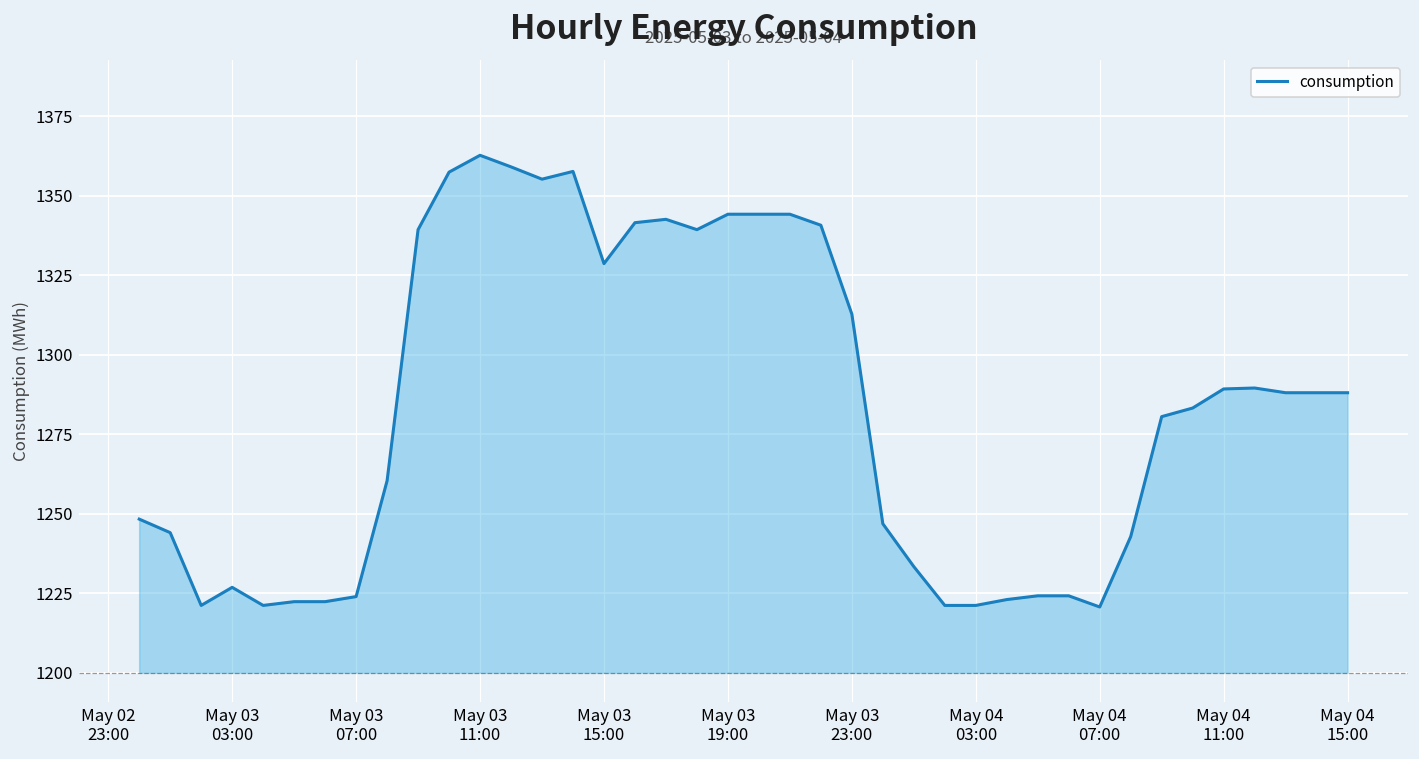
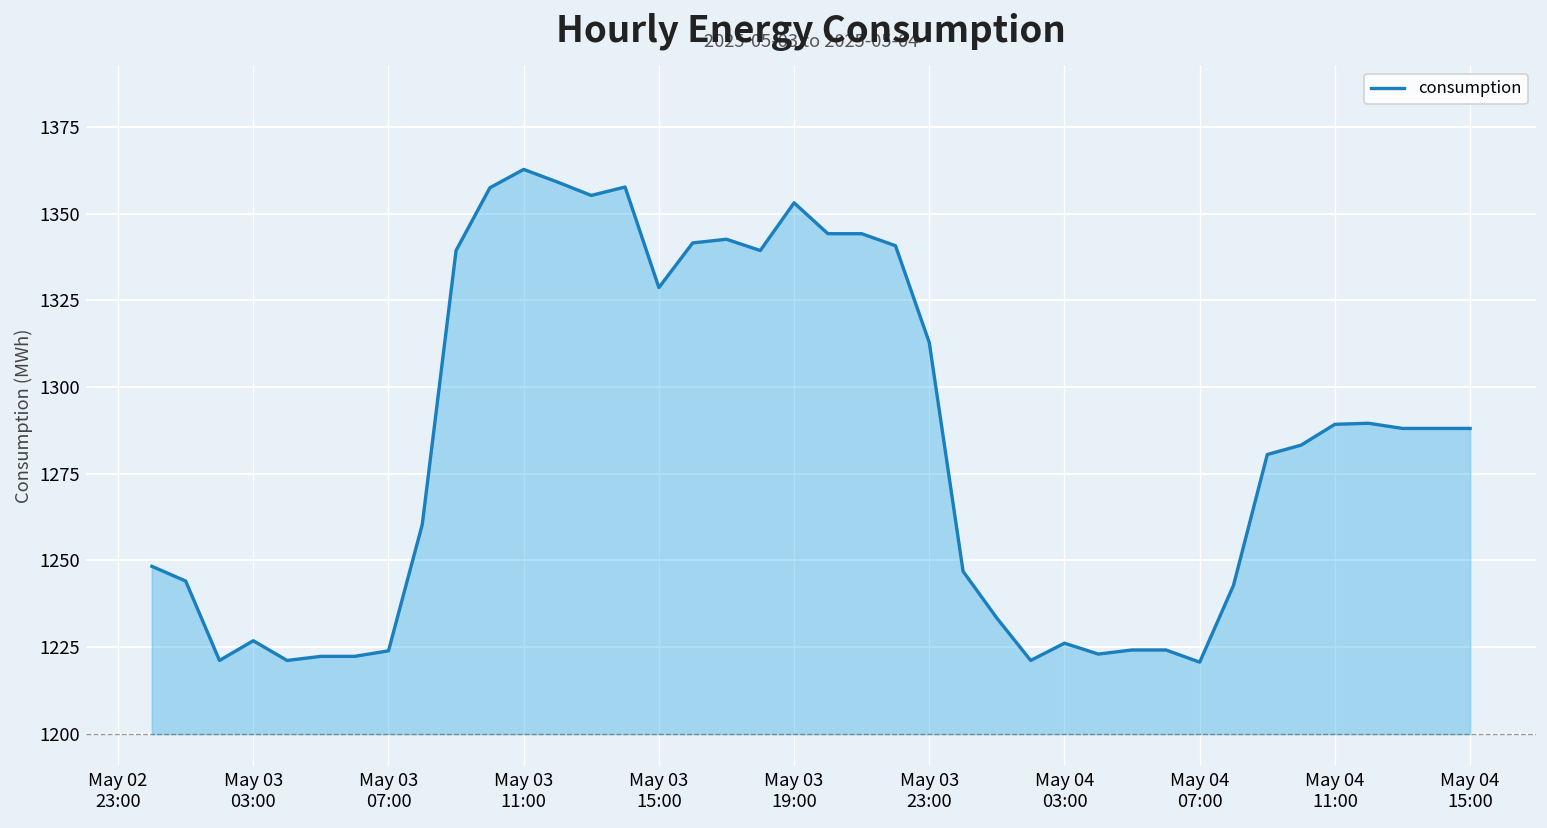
May 03 19:00: 1344 -> 1353
May 04 03:00: 1221 -> 1226
